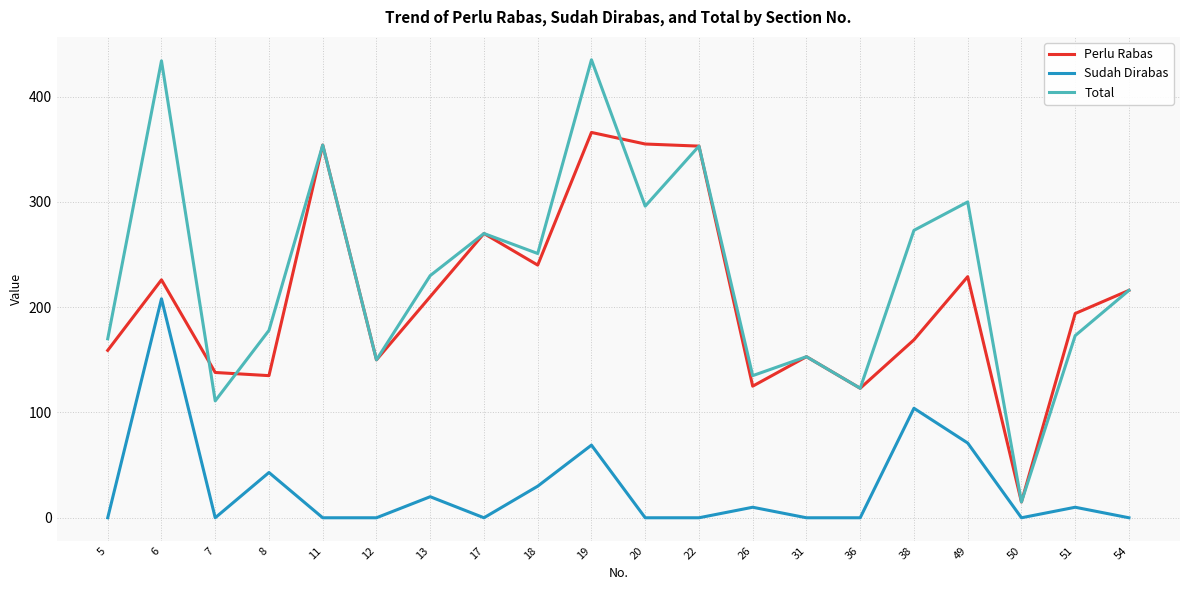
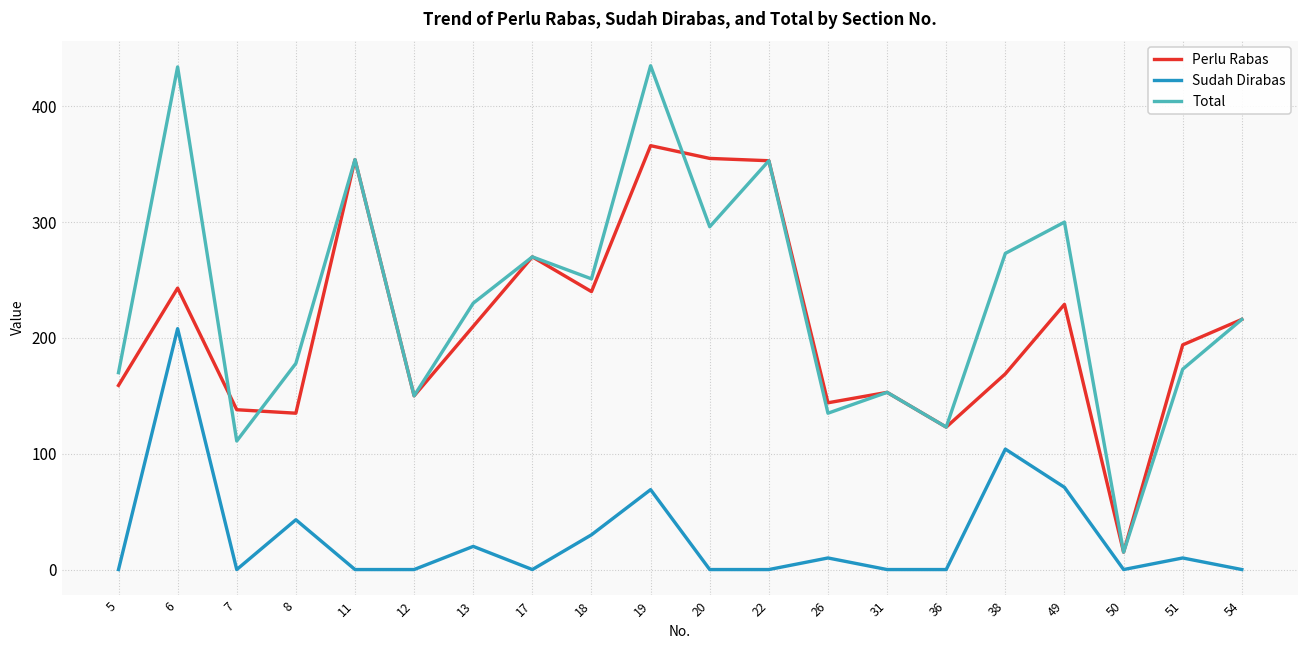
Perlu Rabas, 6: 226 -> 243
Perlu Rabas, 26: 125 -> 144
